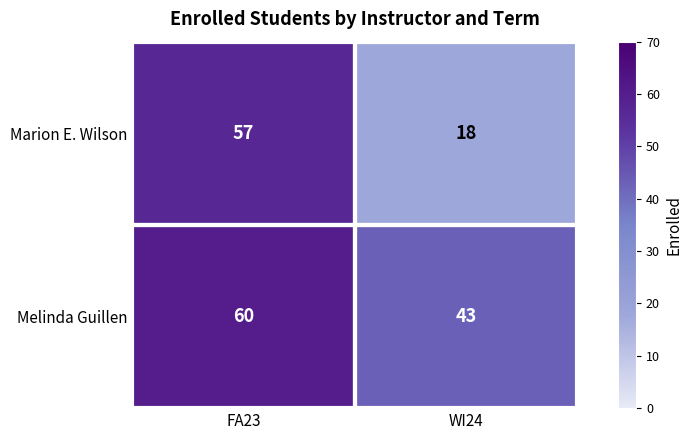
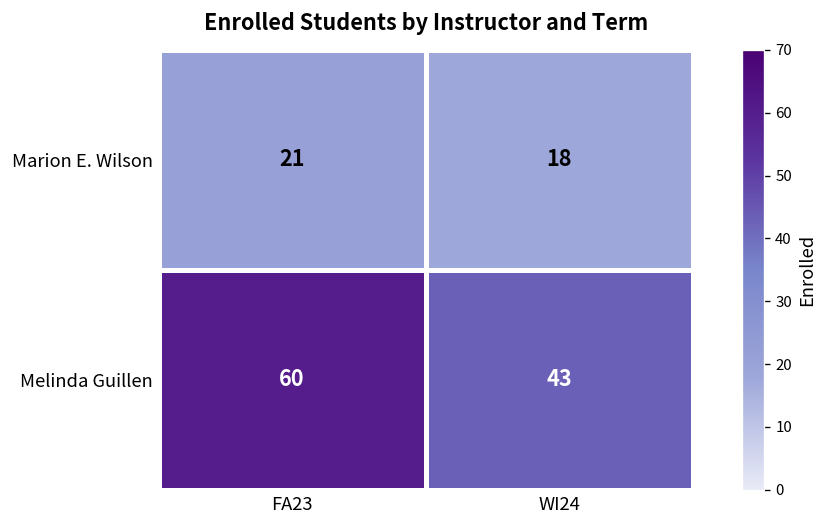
Marion E. Wilson, FA23: 57 -> 21
